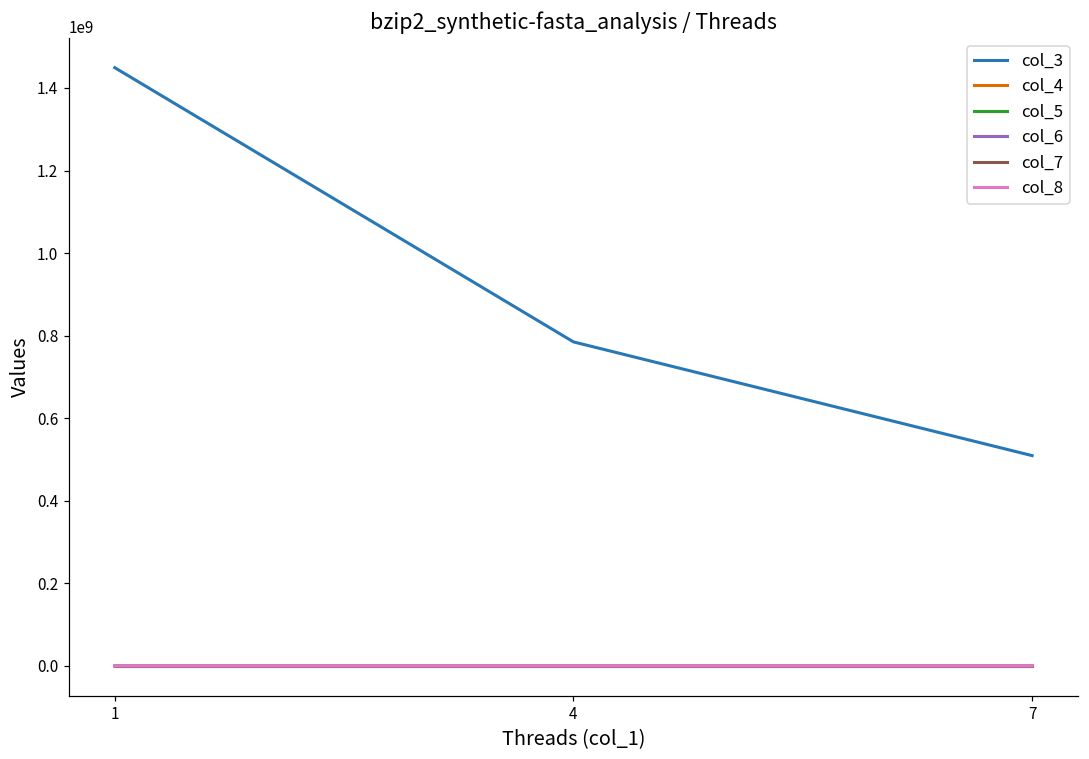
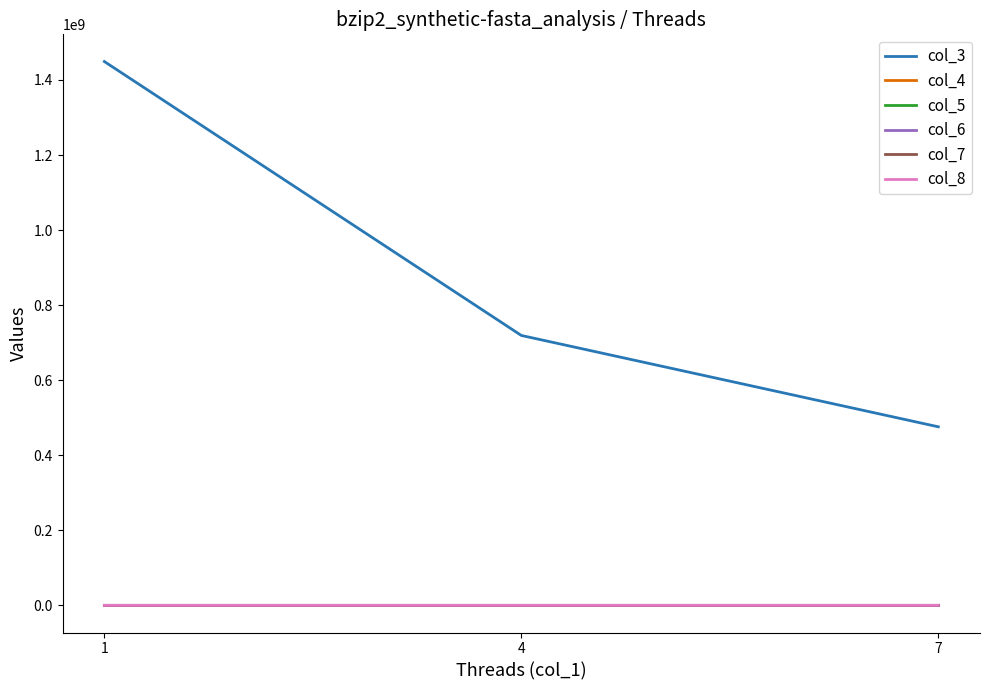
col_3, 4: 780000000 -> 720000000
col_3, 7: 510000000 -> 480000000
